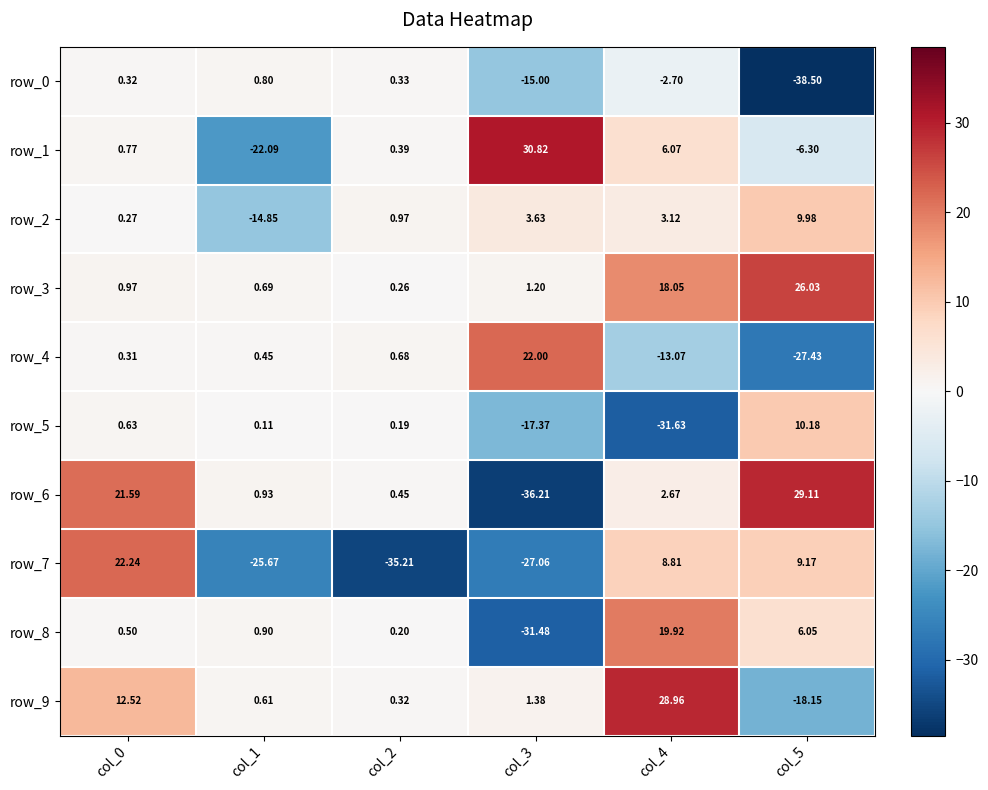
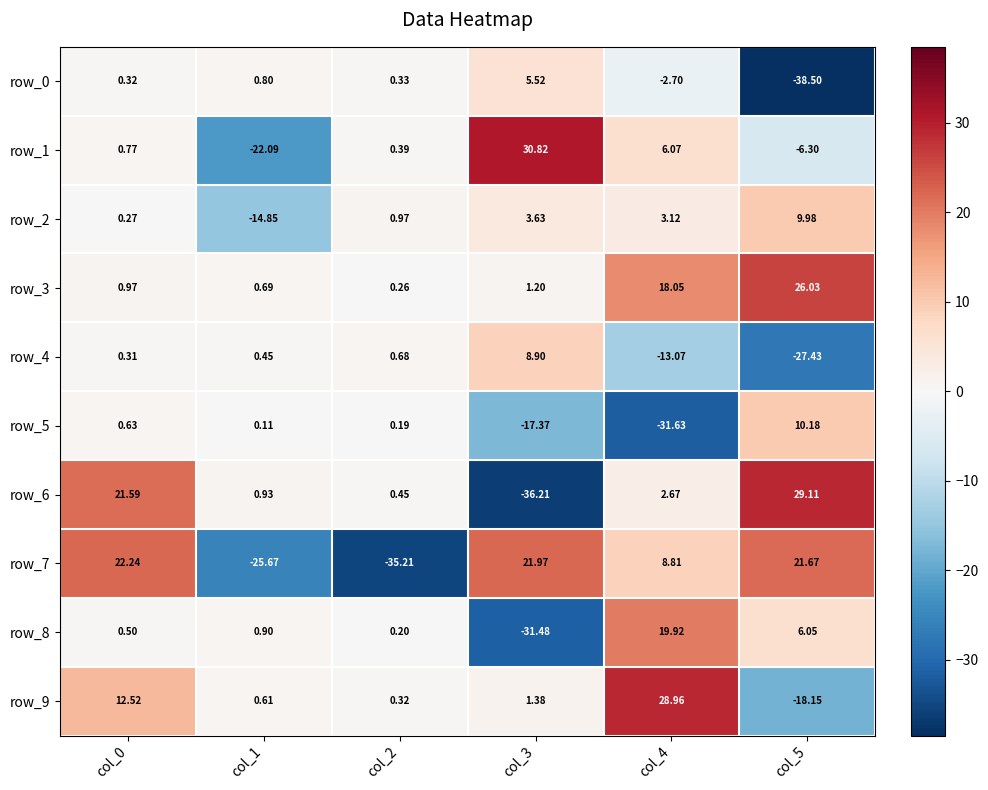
row_0, col_3: -15.00 -> 5.52
row_4, col_3: 22.00 -> 8.90
row_7, col_3: -27.06 -> 21.97
row_7, col_5: 9.17 -> 21.67
